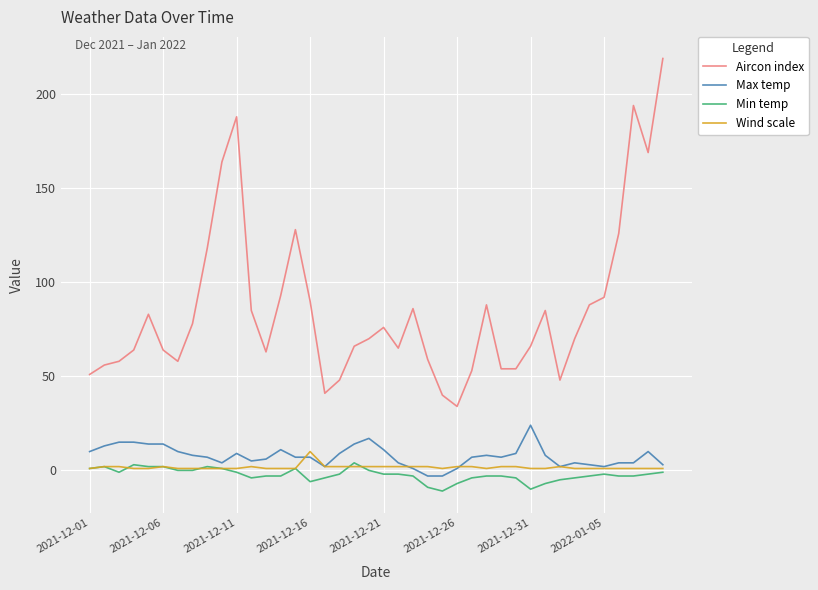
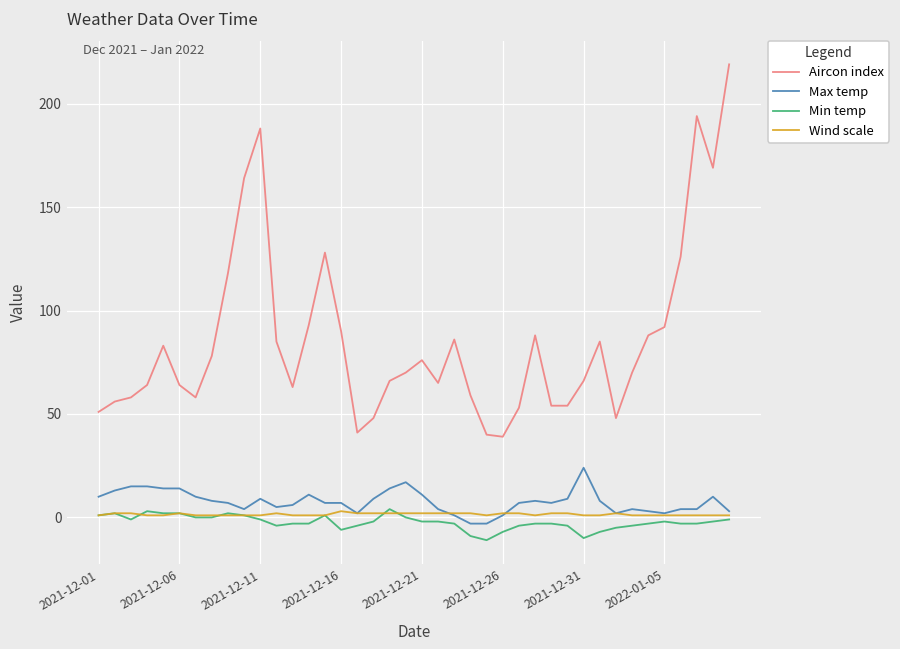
Wind scale, 2021-12-16: 10 -> 3
Aircon index, 2021-12-26: 34 -> 39
